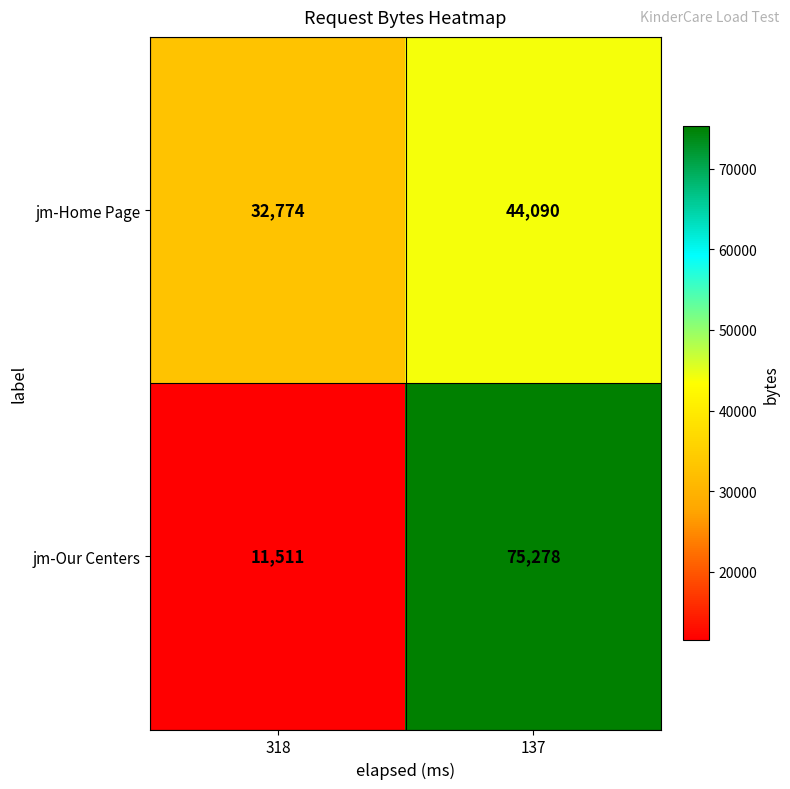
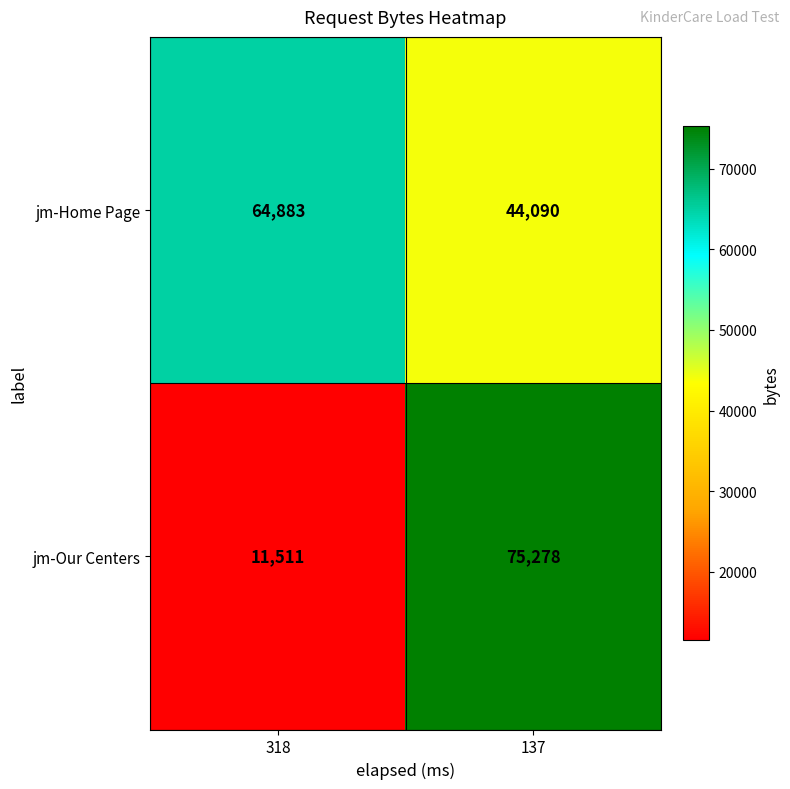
jm-Home Page, 318: 32,774 -> 64,883
